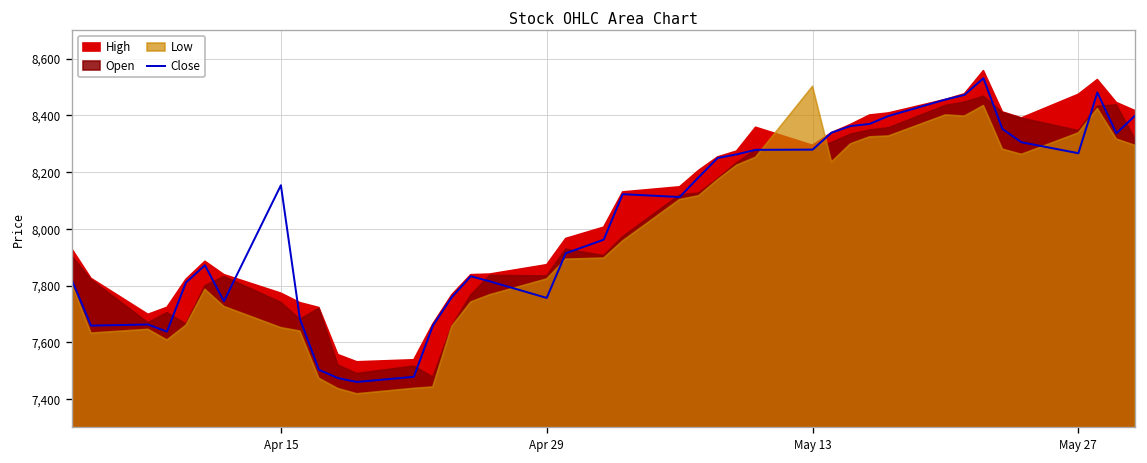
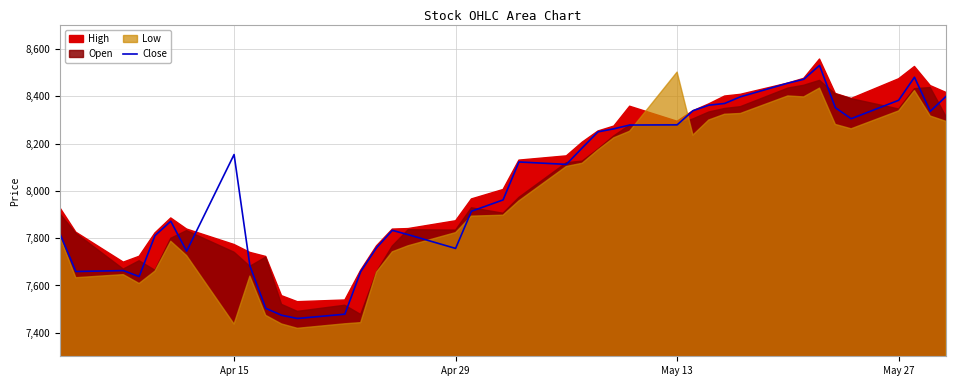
Low, Apr 15: 7,650 -> 7,440
Close, May 27: 8,270 -> 8,380
